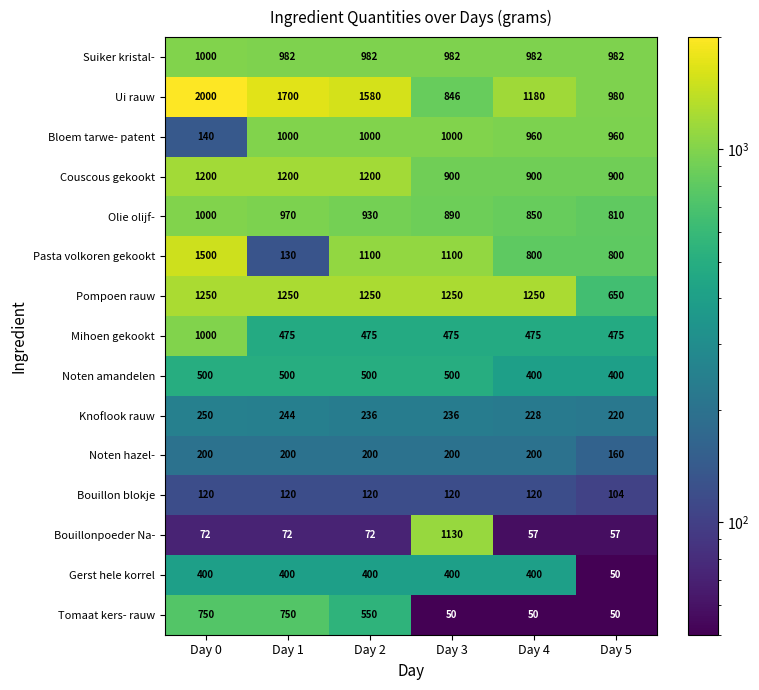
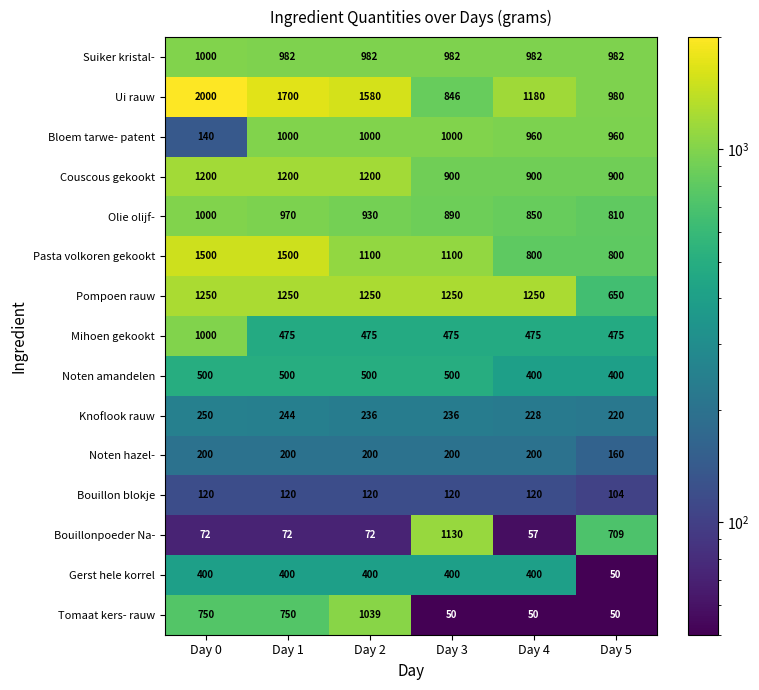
Pasta volkoren gekookt, Day 1: 130 -> 1500
Bouillonpoeder Na-, Day 5: 57 -> 709
Tomaat kers- rauw, Day 2: 550 -> 1039
